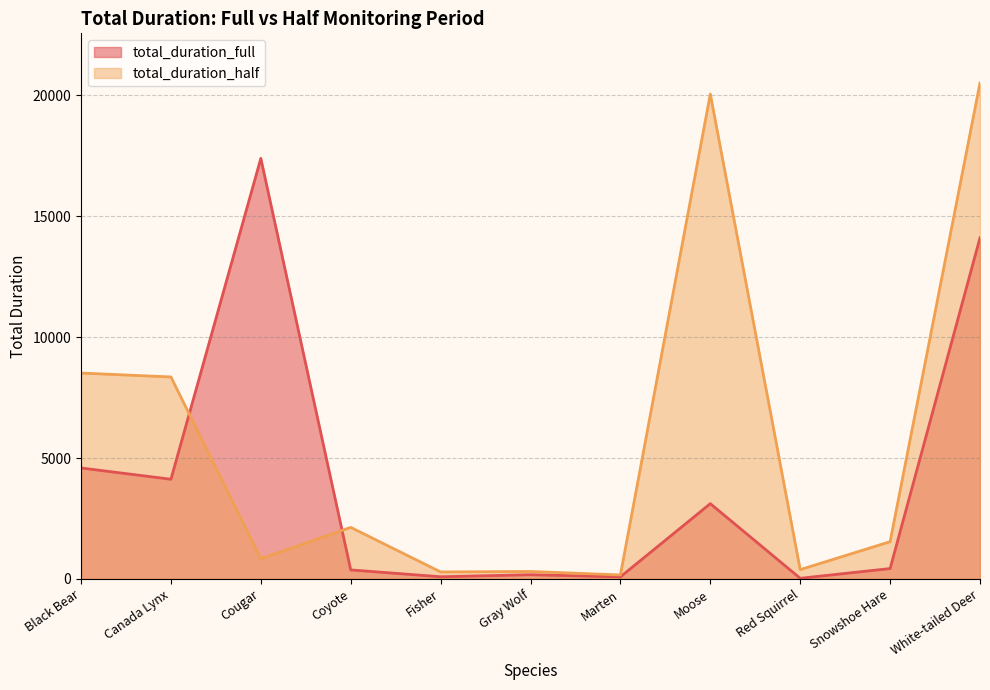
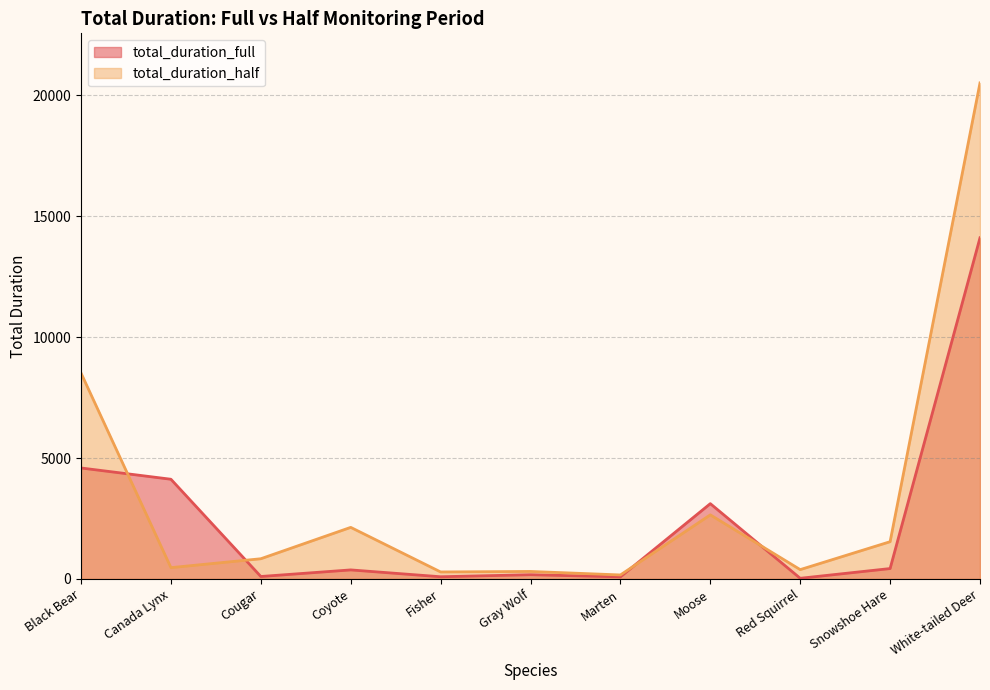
total_duration_half, Canada Lynx: 8400 -> 500
total_duration_full, Cougar: 17400 -> 100
total_duration_half, Moose: 20100 -> 2600
